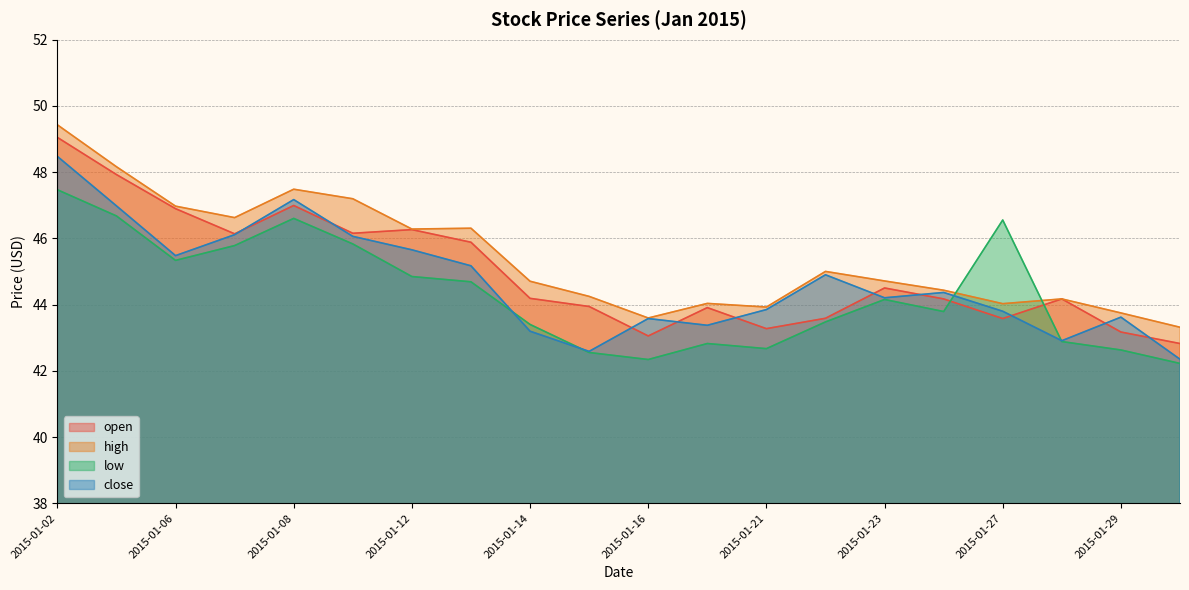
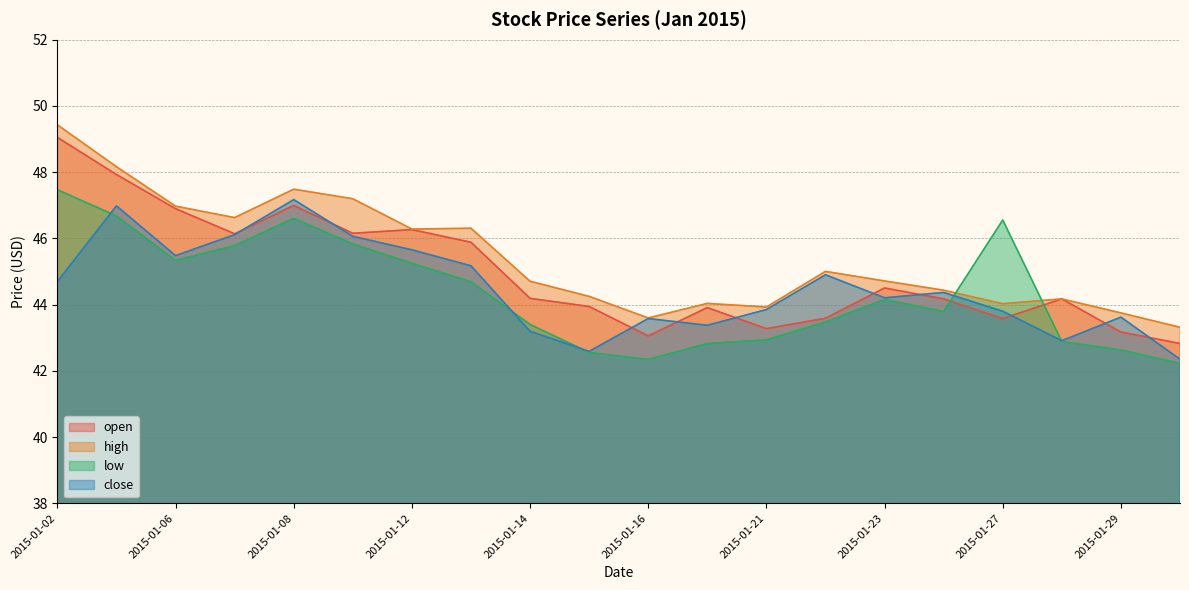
close, 2015-01-02: 48.5 -> 44.7
low, 2015-01-12: 44.8 -> 45.2
low, 2015-01-21: 42.7 -> 42.9
